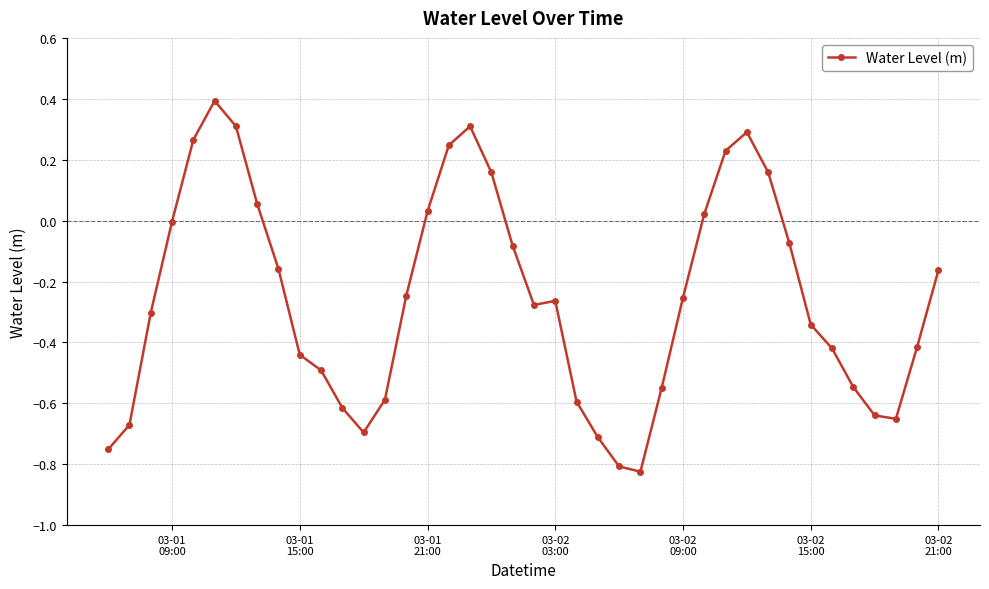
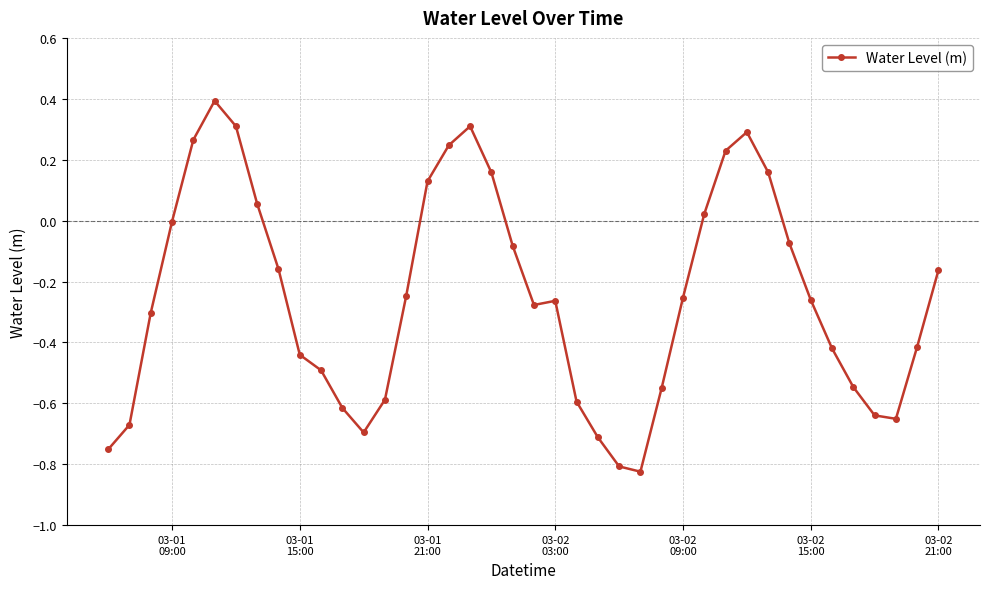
03-01 21:00: 0.03 -> 0.13
03-02 15:00: -0.34 -> -0.26
